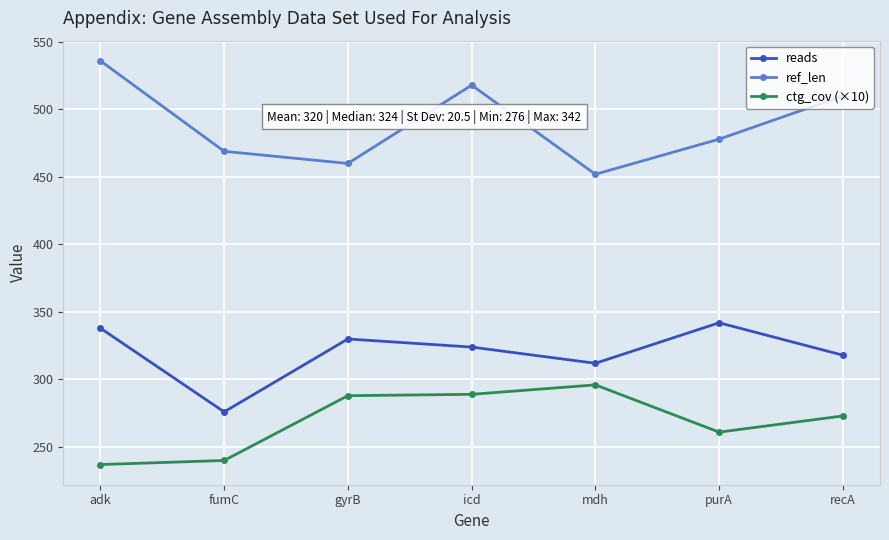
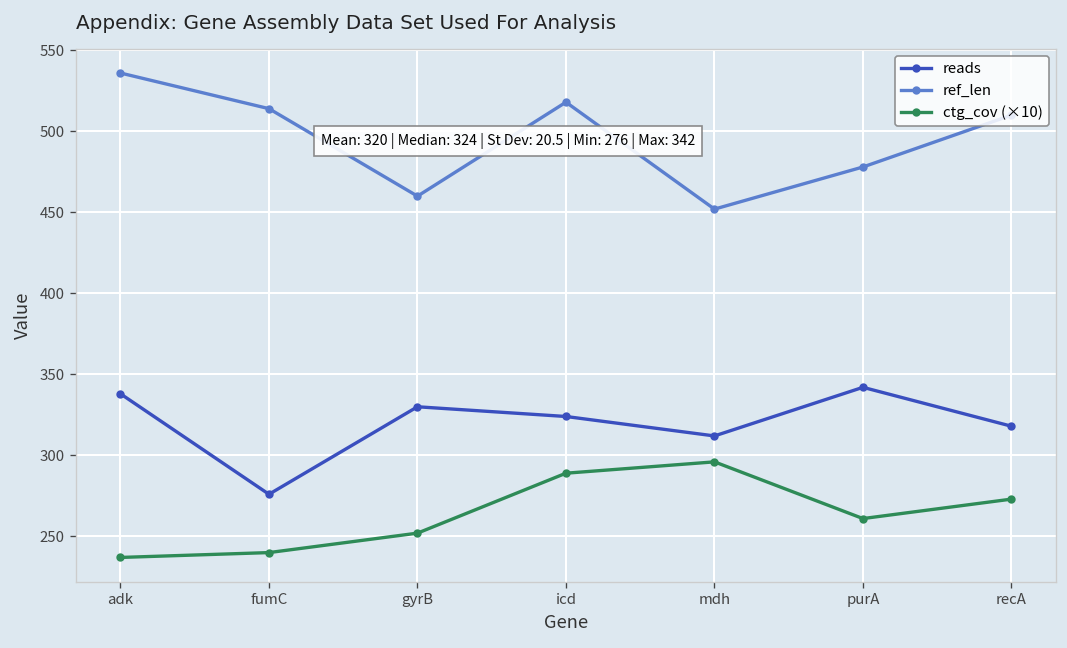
ref_len, fumC: 469 -> 514
ctg_cov (×10), gyrB: 288 -> 252
